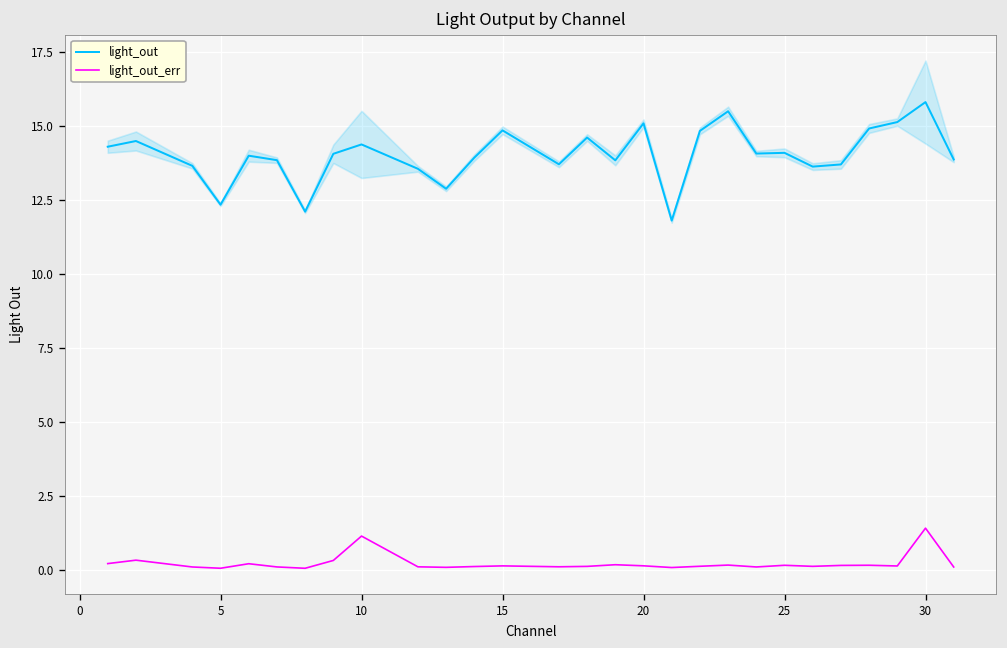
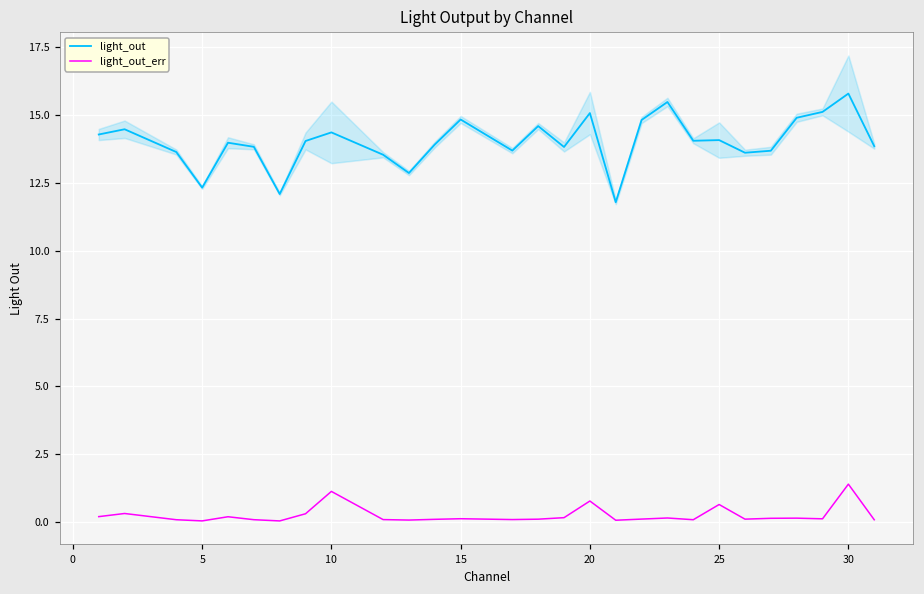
light_out_err, 20: 0.1 -> 0.8
light_out_err, 25: 0.1 -> 0.7
